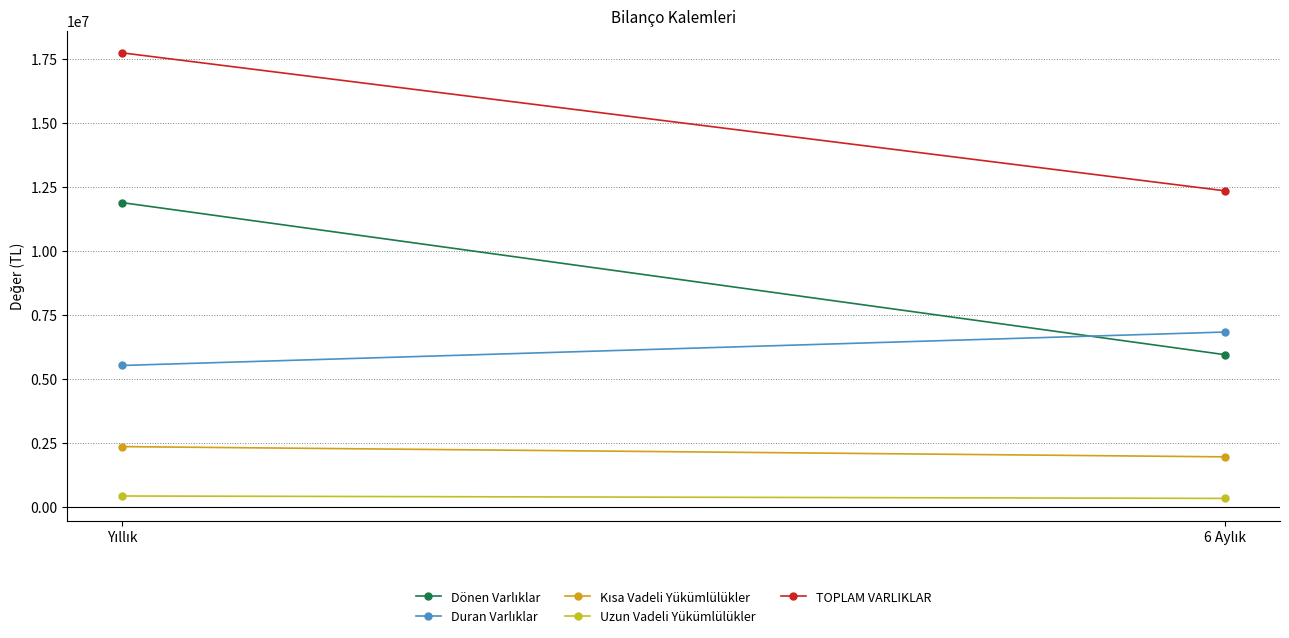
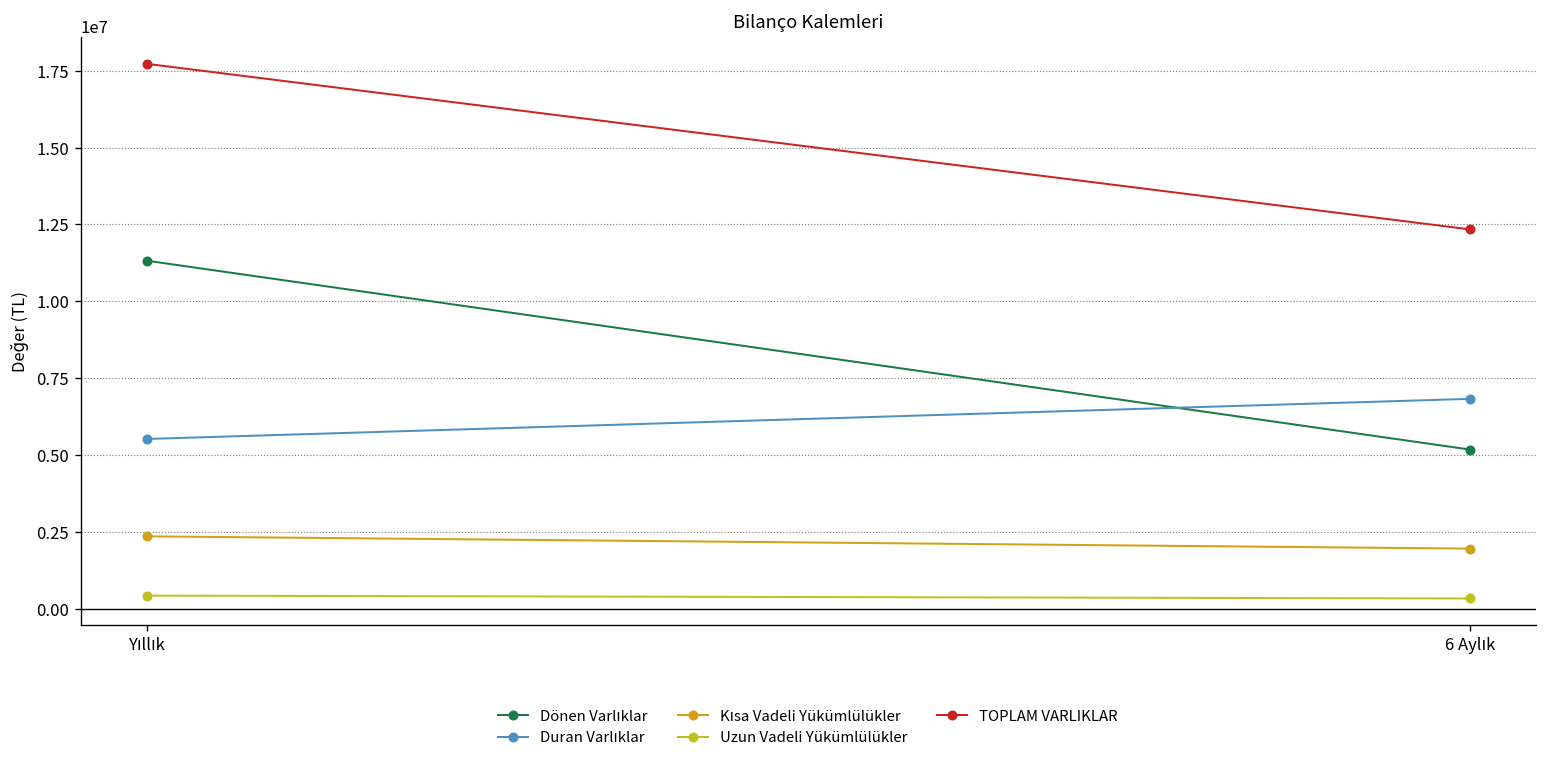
Dönen Varlıklar, Yıllık: 11900000 -> 11300000
Dönen Varlıklar, 6 Aylık: 5900000 -> 5200000
